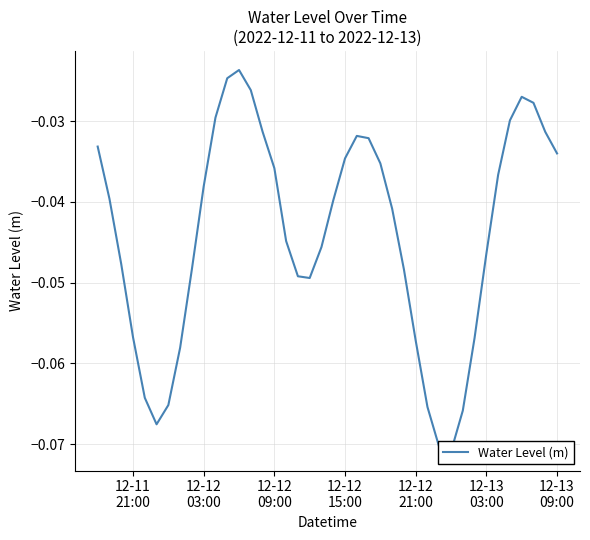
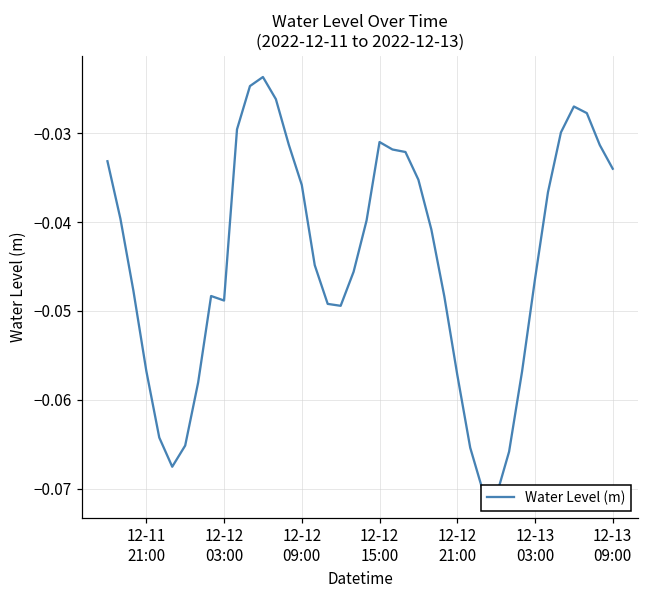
12-12 03:00: -0.038 -> -0.049
12-12 15:00: -0.035 -> -0.031
